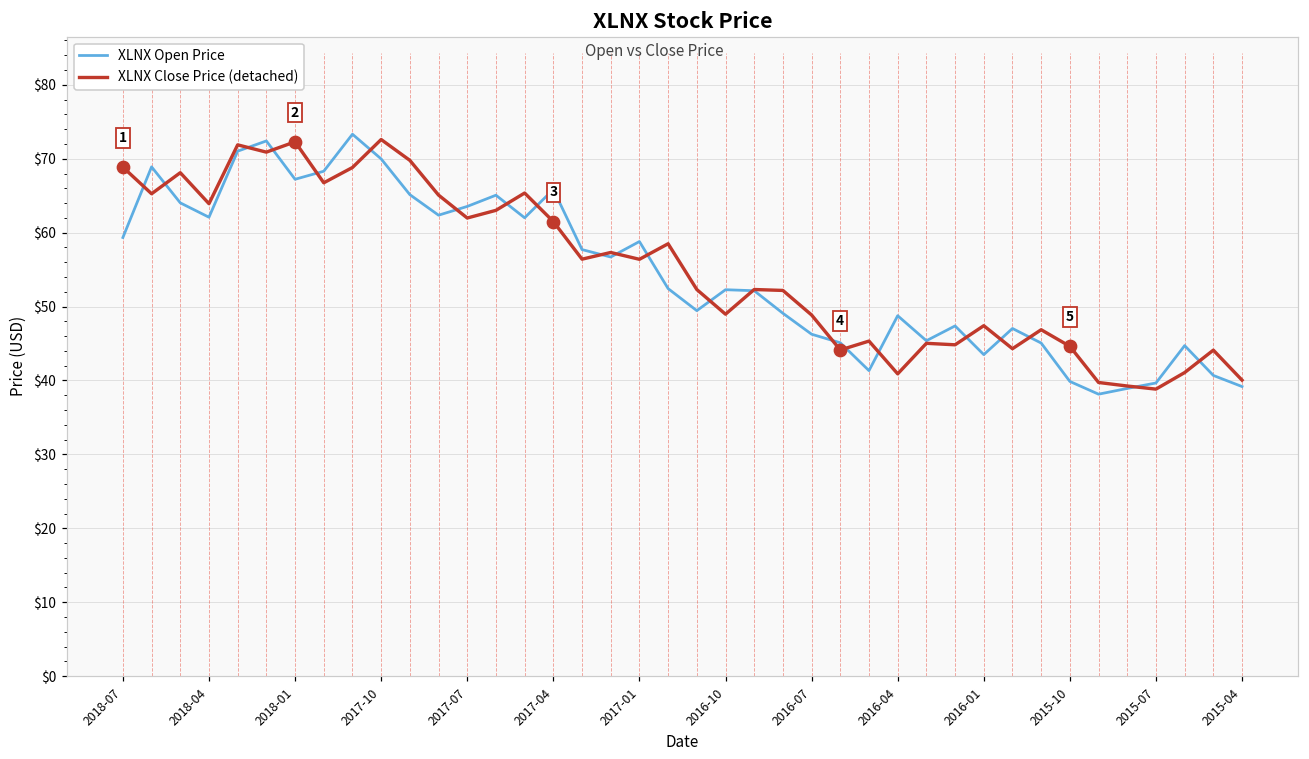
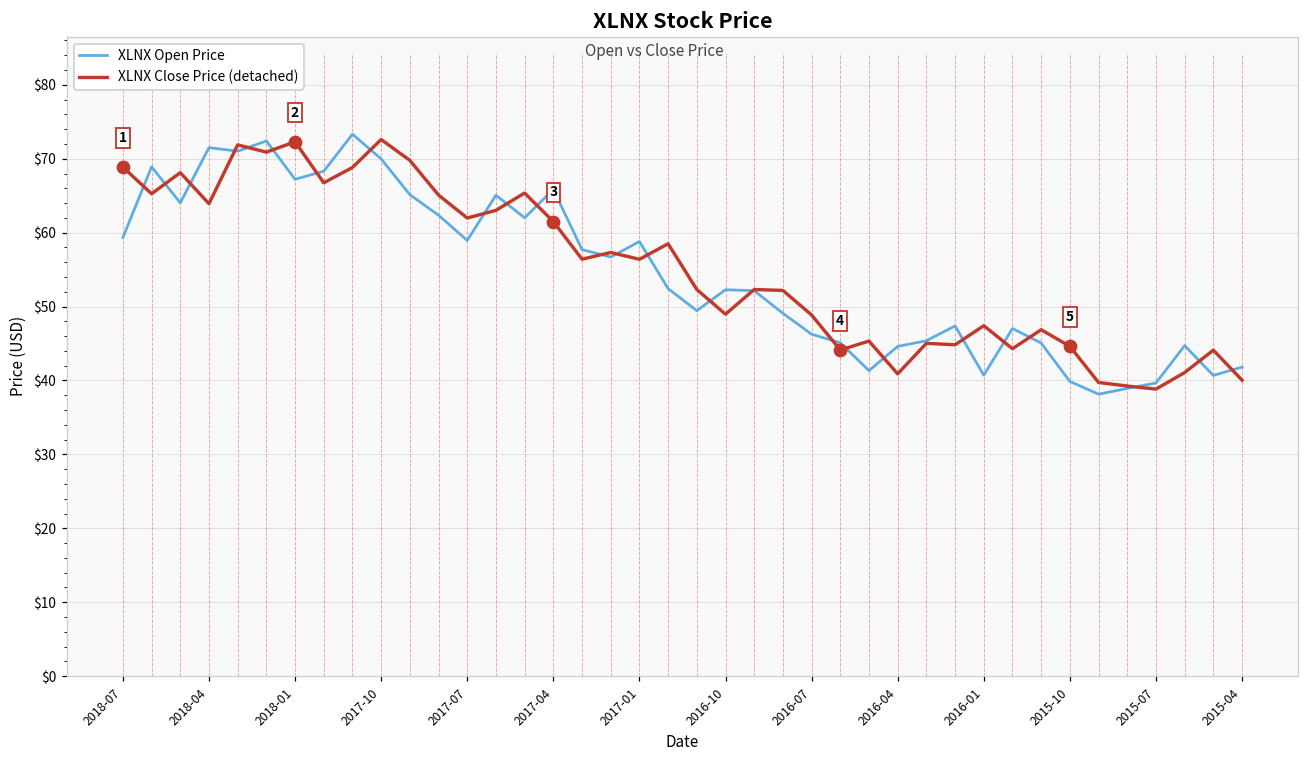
XLNX Open Price, 2018-04: $62 -> $71
XLNX Open Price, 2017-07: $64 -> $59
XLNX Open Price, 2016-04: $49 -> $45
XLNX Open Price, 2016-01: $43 -> $41
XLNX Open Price, 2015-04: $39 -> $42
